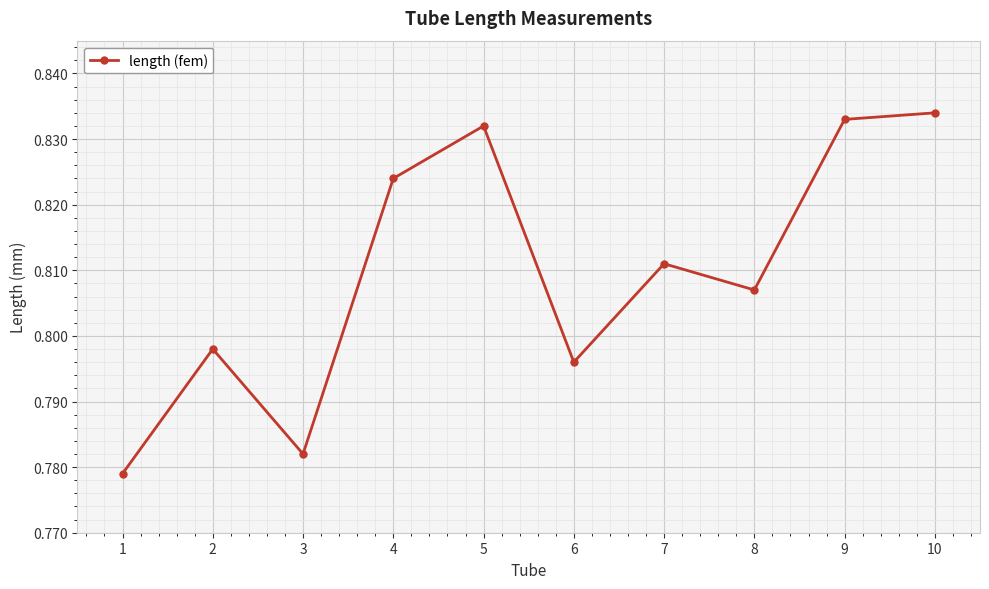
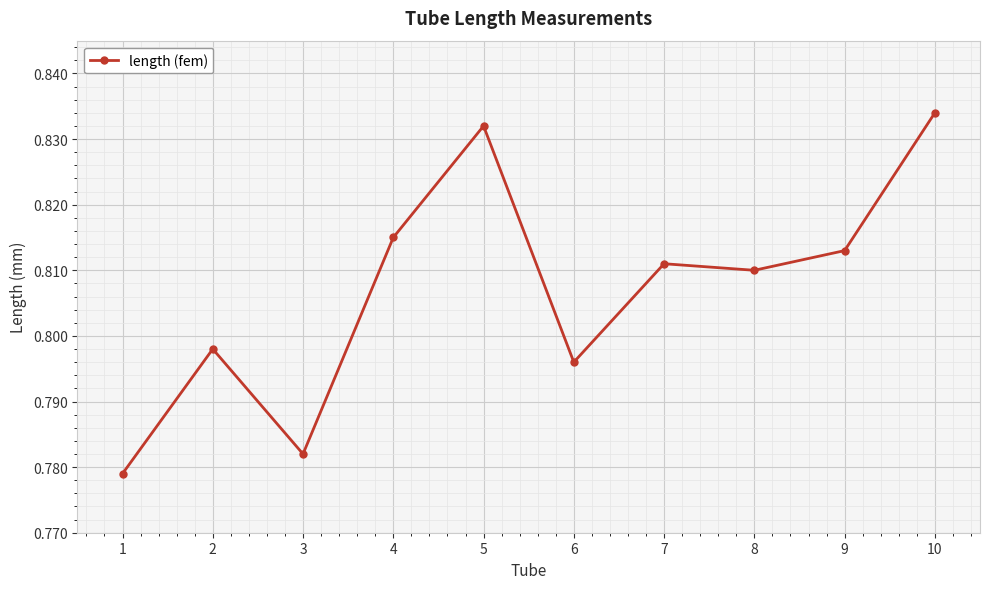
4: 0.824 -> 0.815
8: 0.807 -> 0.810
9: 0.833 -> 0.813
